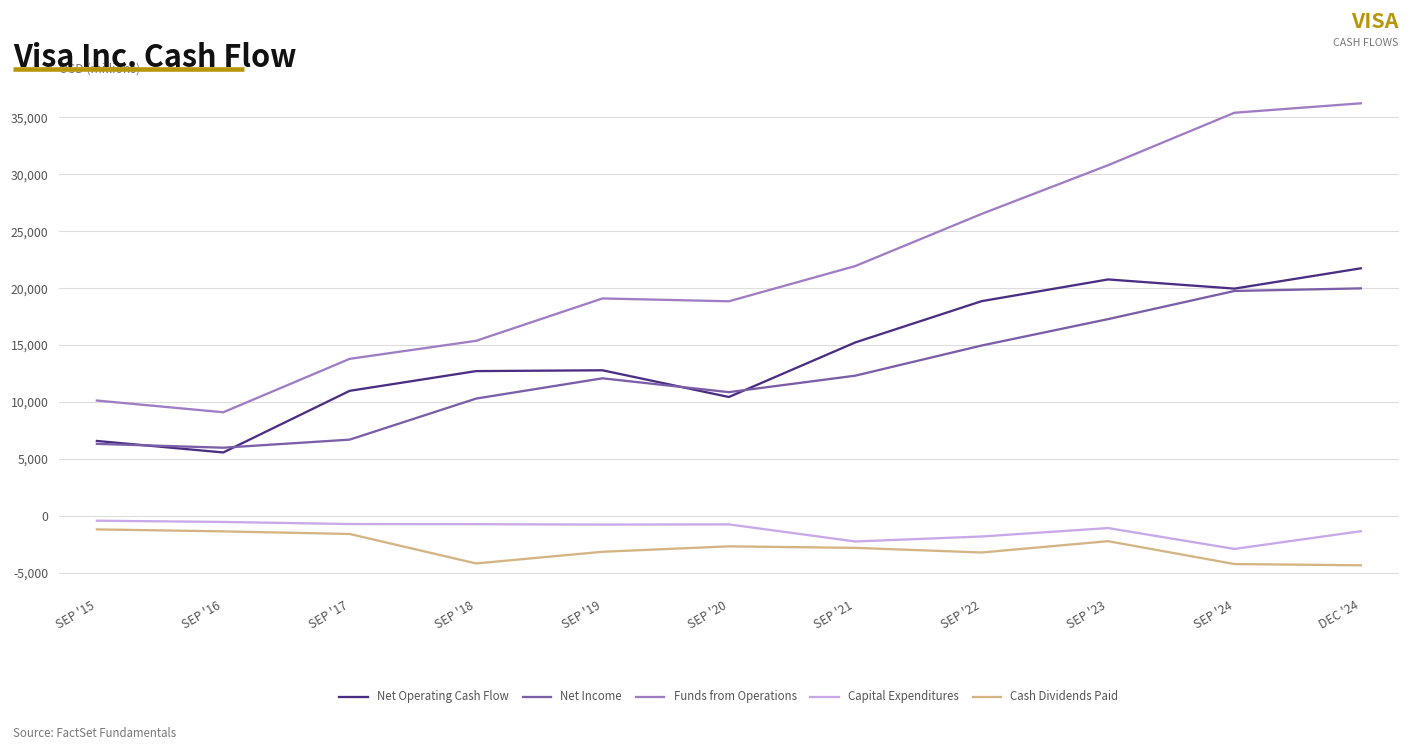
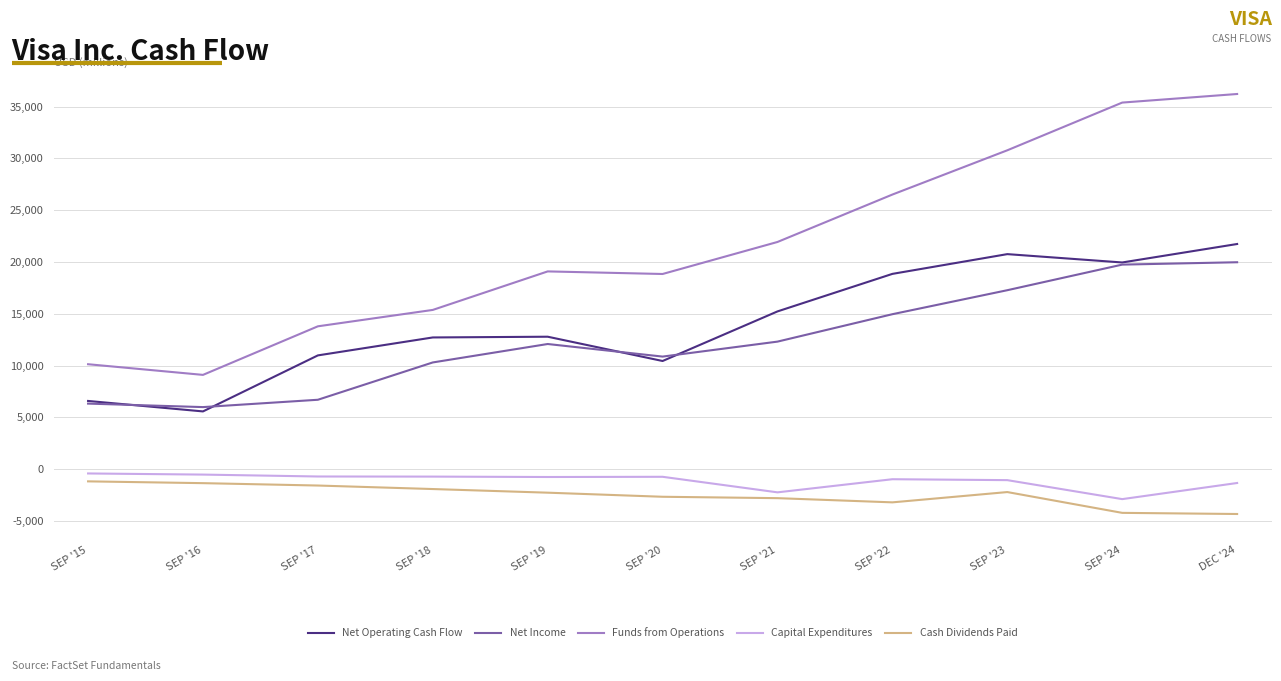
Cash Dividends Paid, SEP '18: -4,200 -> -1,900
Cash Dividends Paid, SEP '19: -3,100 -> -2,300
Capital Expenditures, SEP '22: -1,800 -> -1,000
